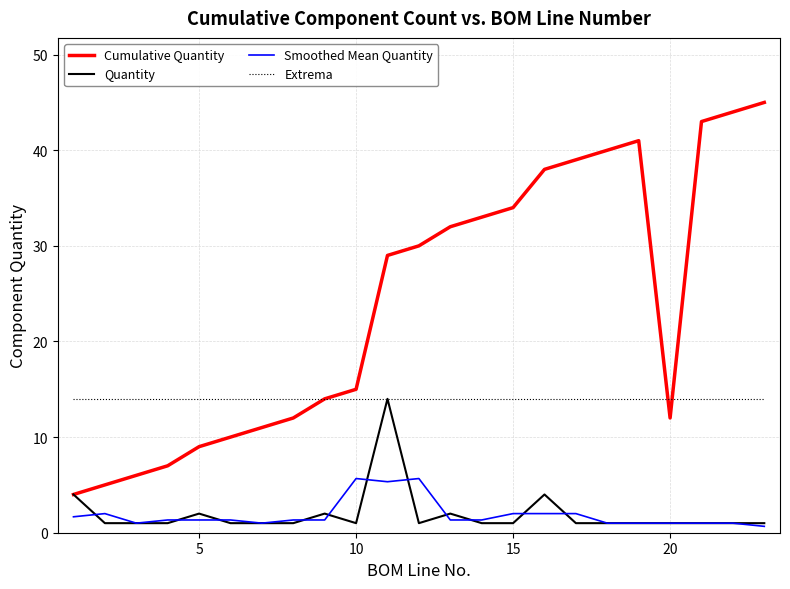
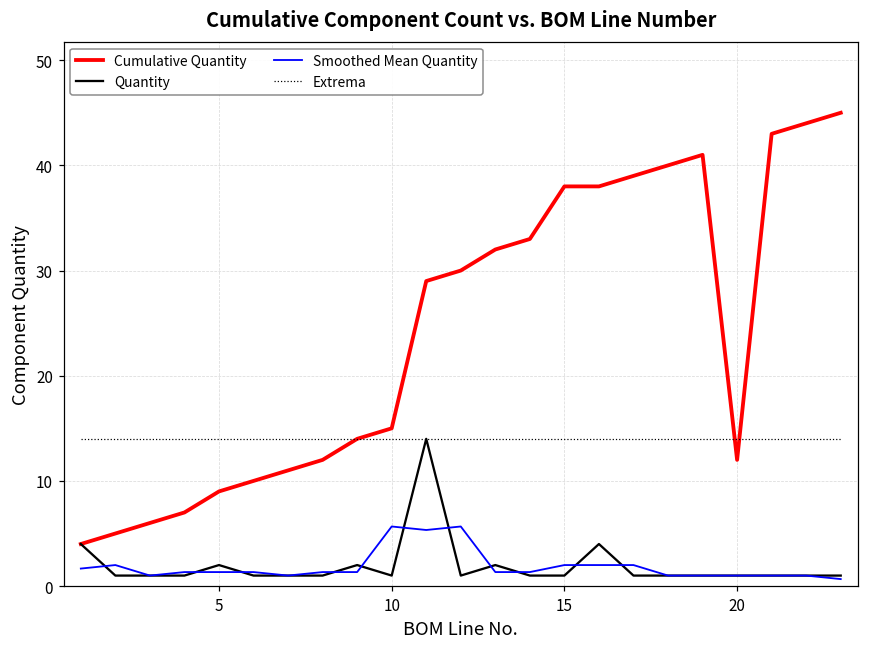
Cumulative Quantity, 15: 34 -> 38
